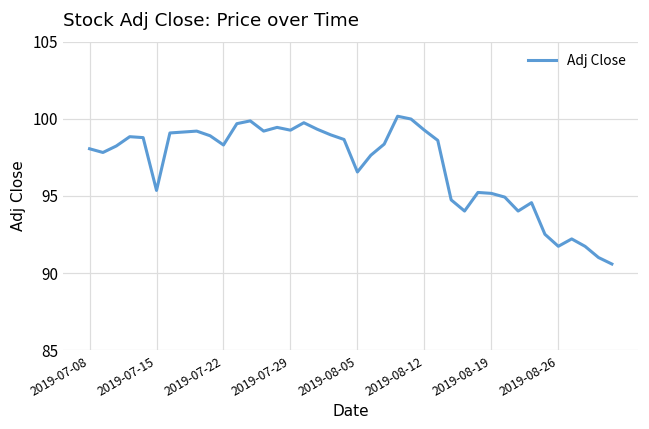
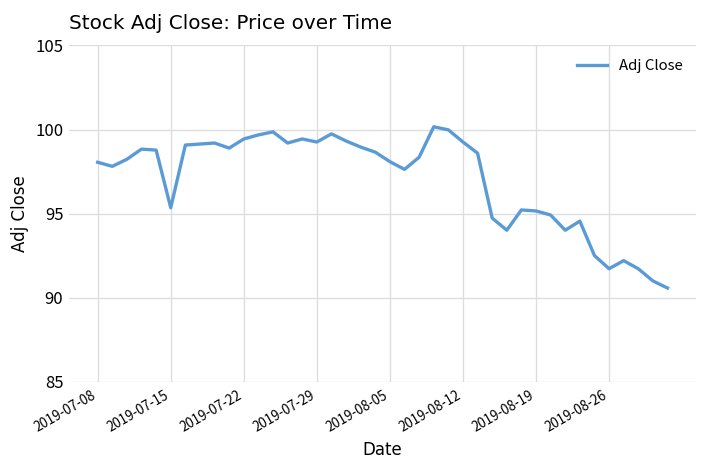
2019-07-22: 98.3 -> 99.4
2019-08-05: 96.5 -> 98.1
